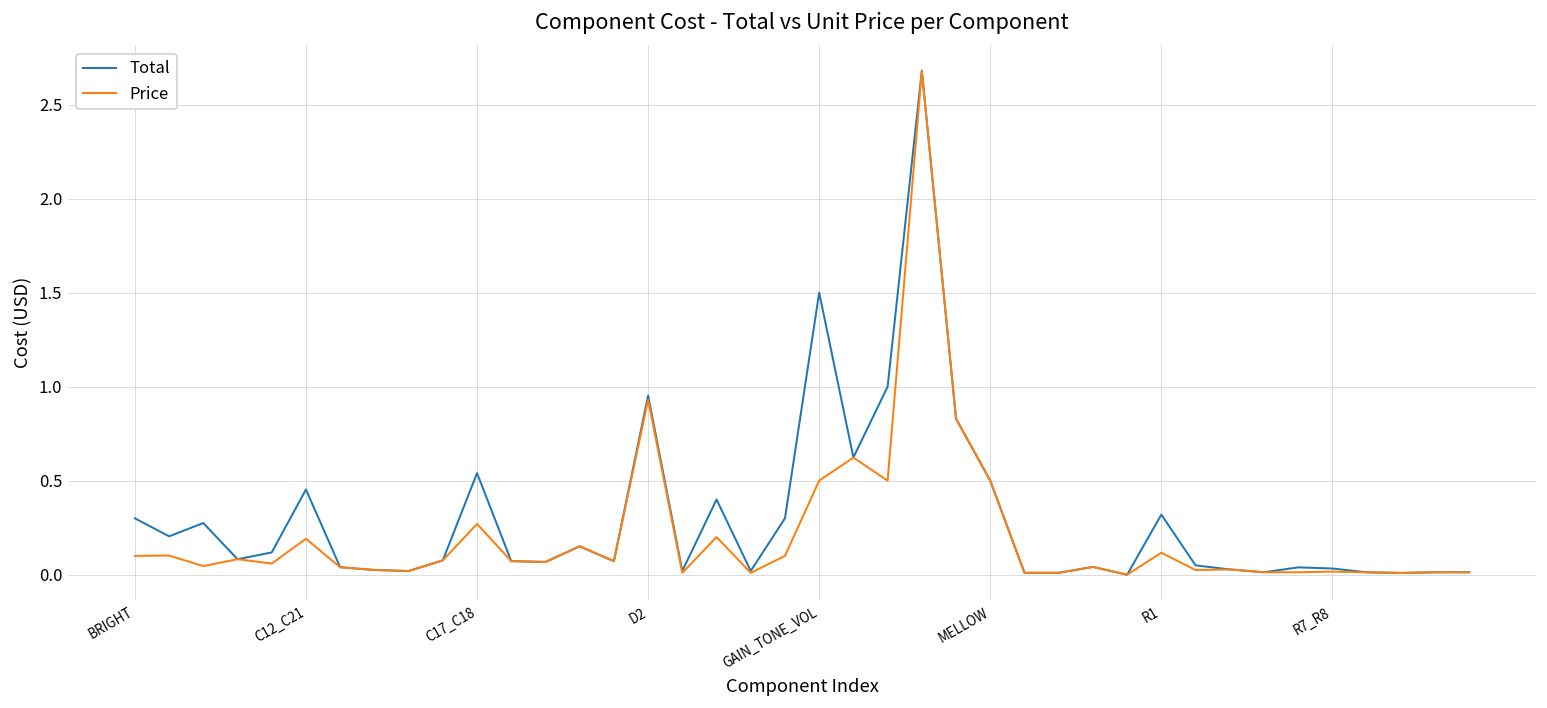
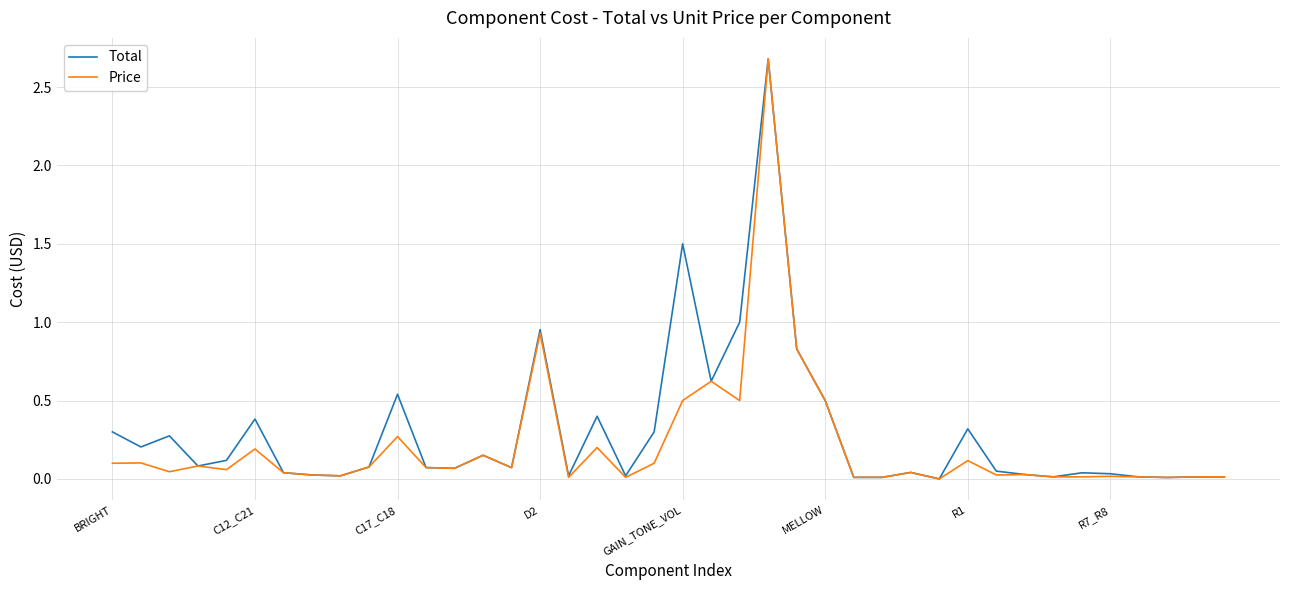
Total, C12_C21: 0.45 -> 0.38
